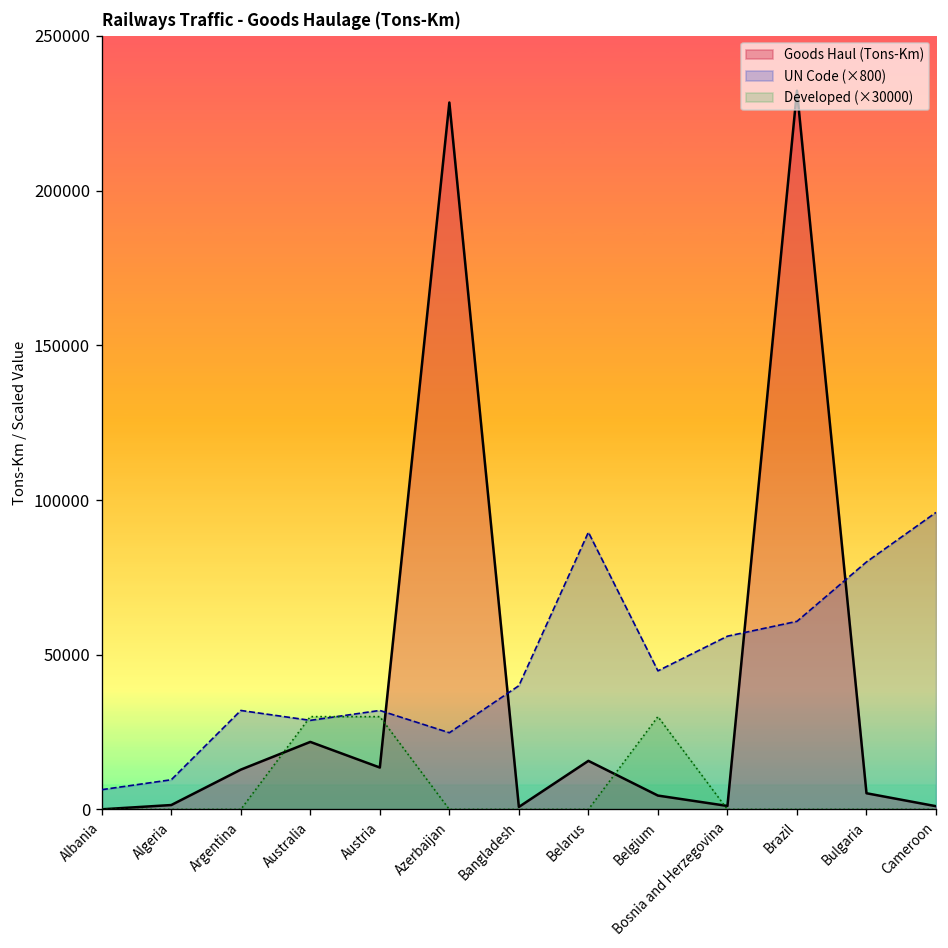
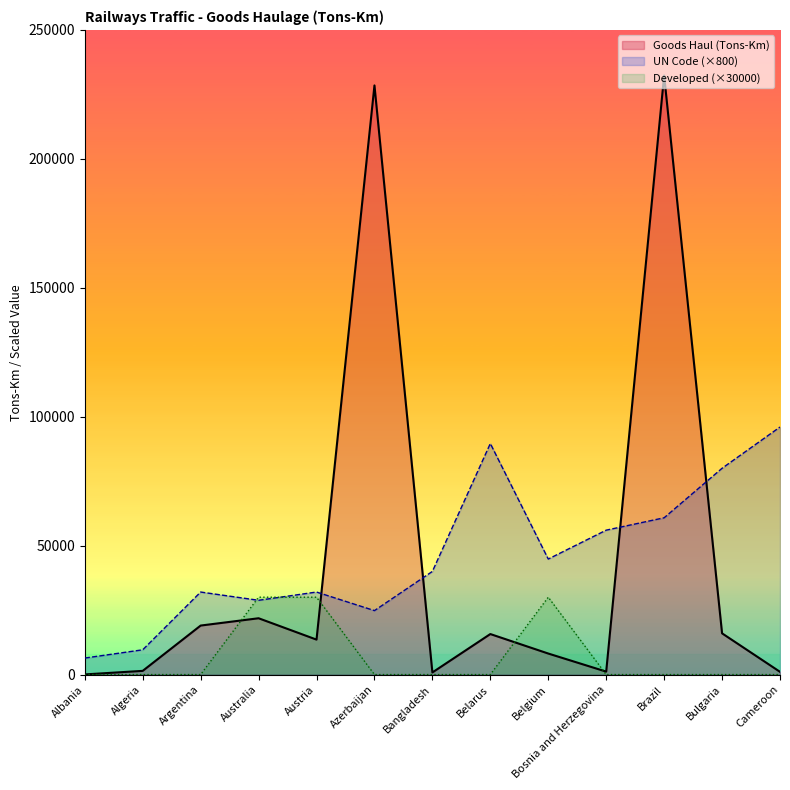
Goods Haul (Tons-Km), Argentina: 13000 -> 19000
Goods Haul (Tons-Km), Belgium: 4000 -> 8000
Goods Haul (Tons-Km), Bulgaria: 5000 -> 16000
